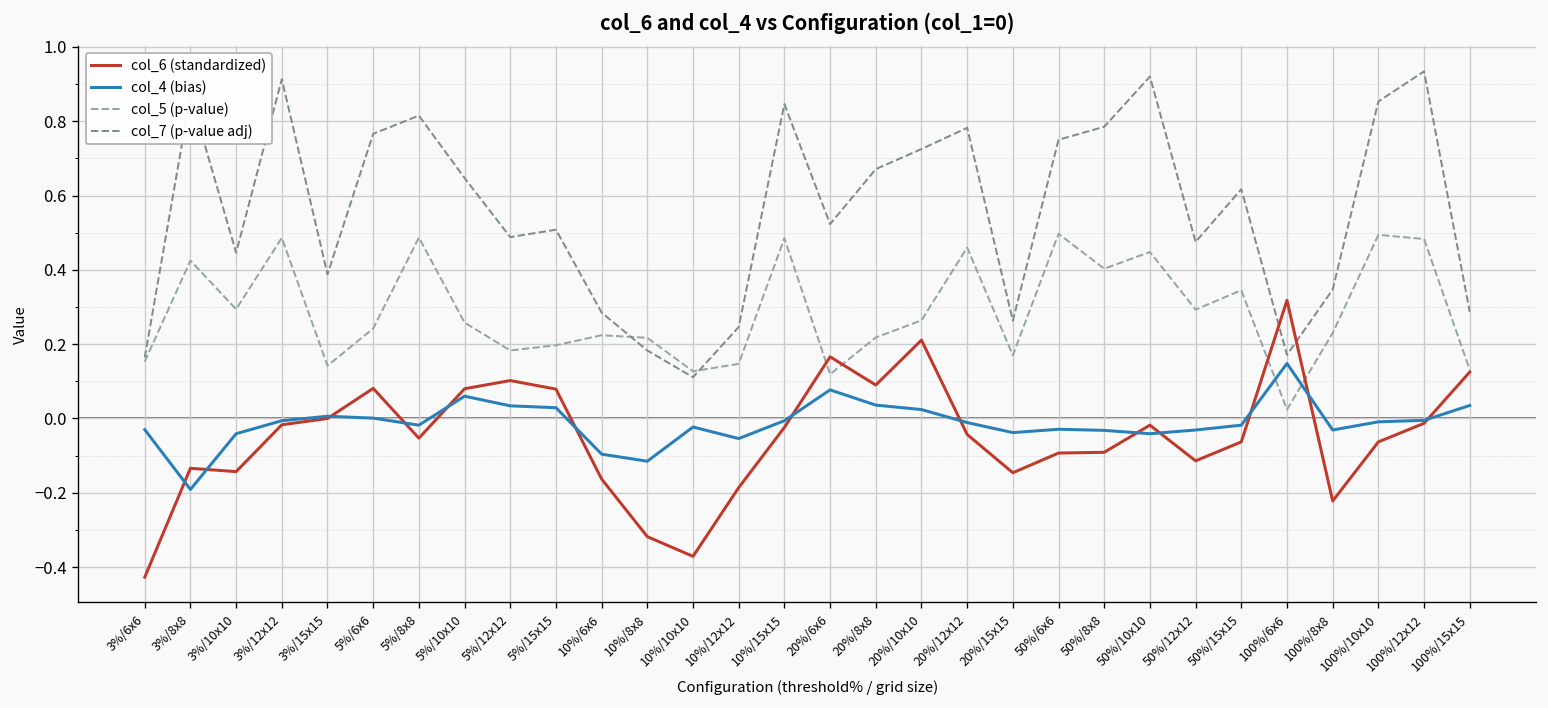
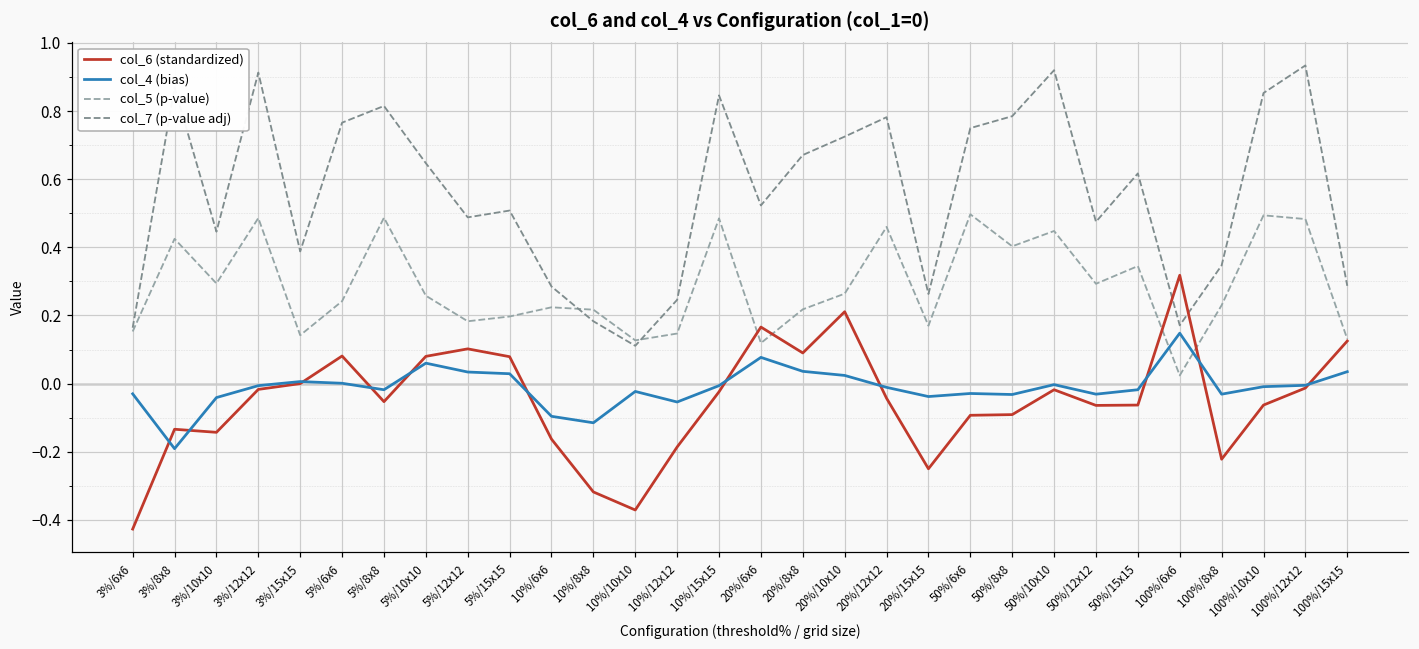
col_6 (standardized), 20%/15x15: -0.15 -> -0.25
col_4 (bias), 50%/10x10: -0.04 -> 0.00
col_6 (standardized), 50%/12x12: -0.11 -> -0.06
